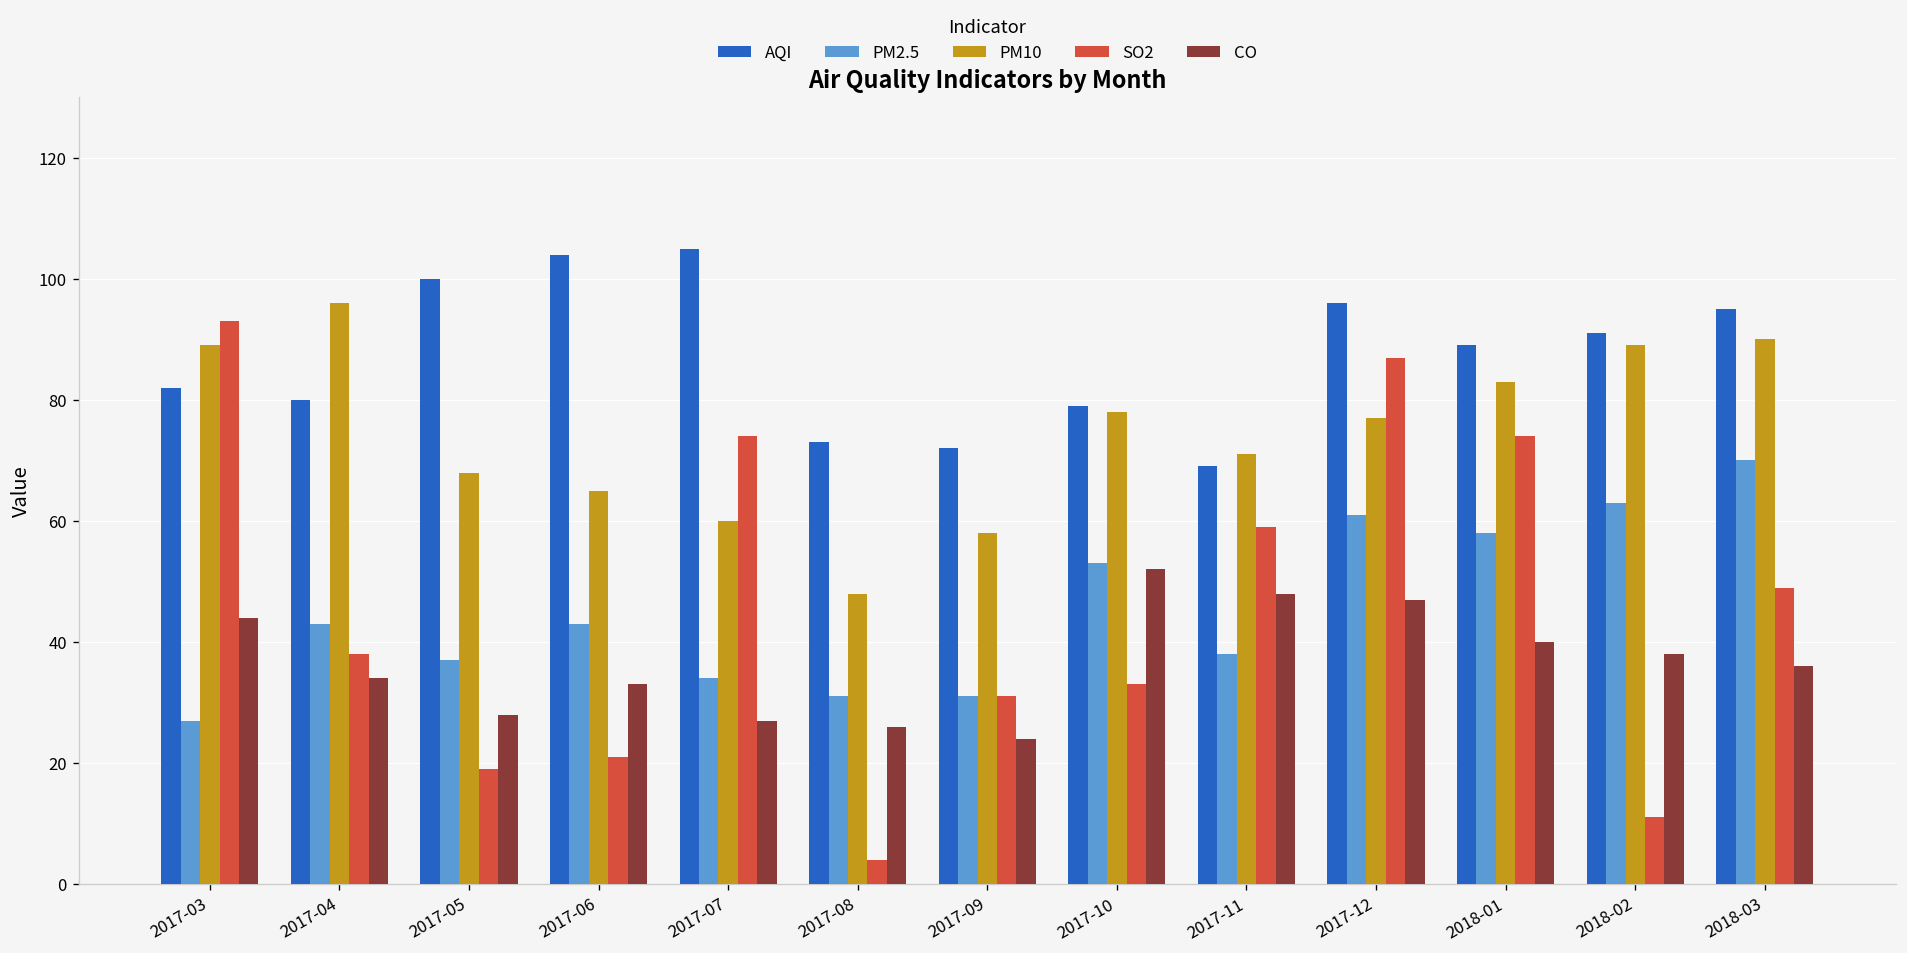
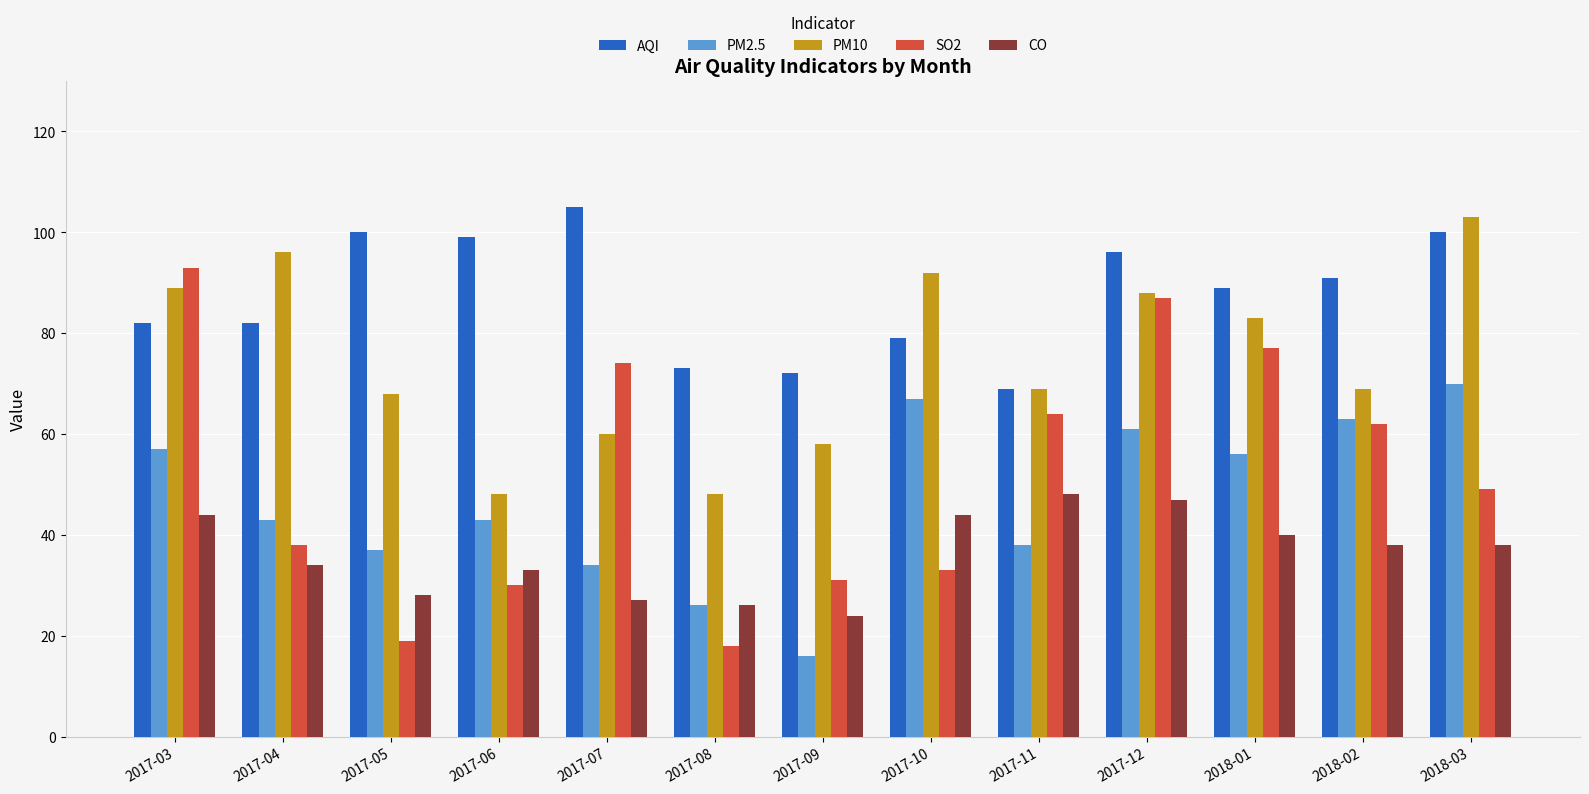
PM2.5, 2017-03: 27 -> 57
AQI, 2017-04: 80 -> 82
AQI, 2017-06: 104 -> 99
PM10, 2017-06: 65 -> 48
SO2, 2017-06: 21 -> 30
PM2.5, 2017-08: 31 -> 26
SO2, 2017-08: 4 -> 18
PM2.5, 2017-09: 31 -> 16
PM2.5, 2017-10: 53 -> 67
PM10, 2017-10: 78 -> 92
CO, 2017-10: 52 -> 44
PM10, 2017-11: 71 -> 69
SO2, 2017-11: 59 -> 64
PM10, 2017-12: 77 -> 88
PM2.5, 2018-01: 58 -> 56
SO2, 2018-01: 74 -> 77
PM10, 2018-02: 89 -> 69
SO2, 2018-02: 11 -> 62
AQI, 2018-03: 95 -> 100
PM10, 2018-03: 90 -> 103
CO, 2018-03: 36 -> 38
